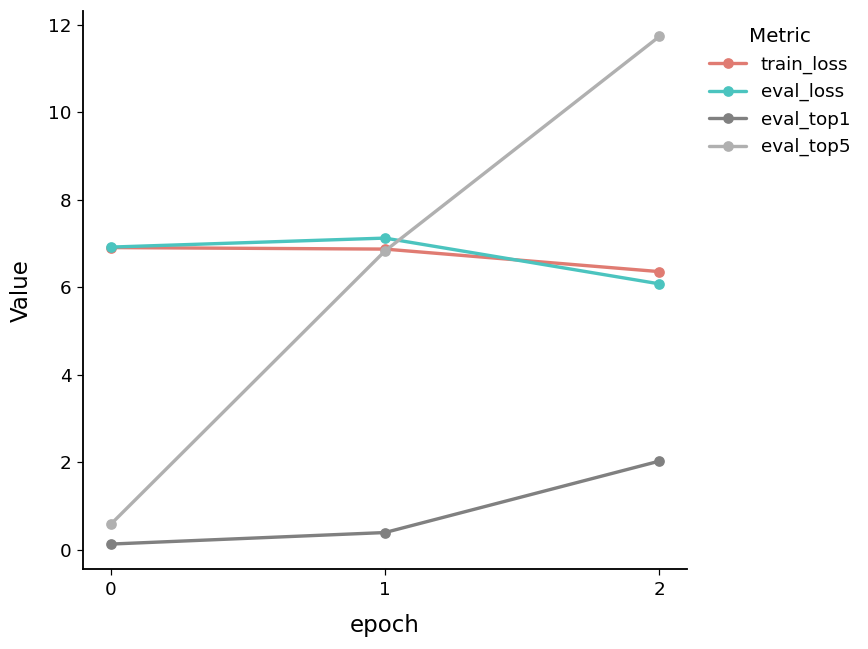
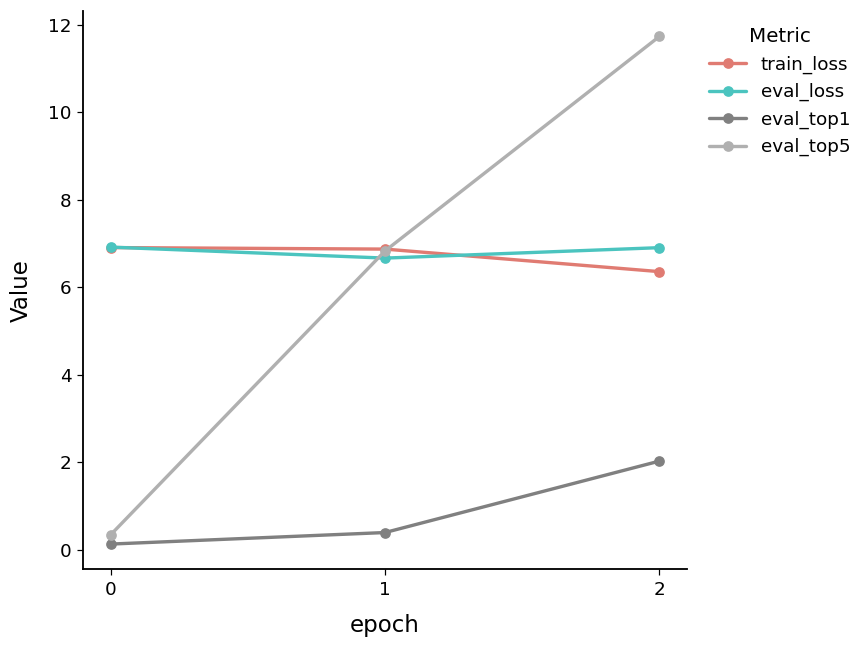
eval_top5, 0: 0.6 -> 0.3
eval_loss, 1: 7.1 -> 6.7
eval_loss, 2: 6.1 -> 6.9
